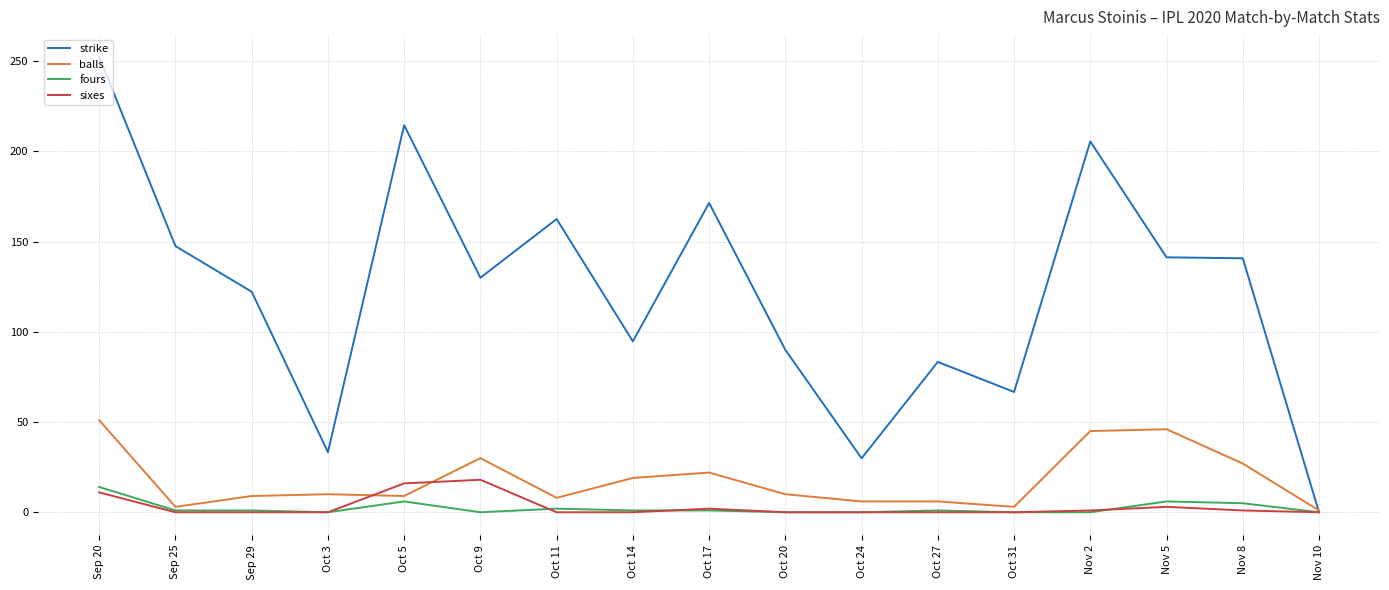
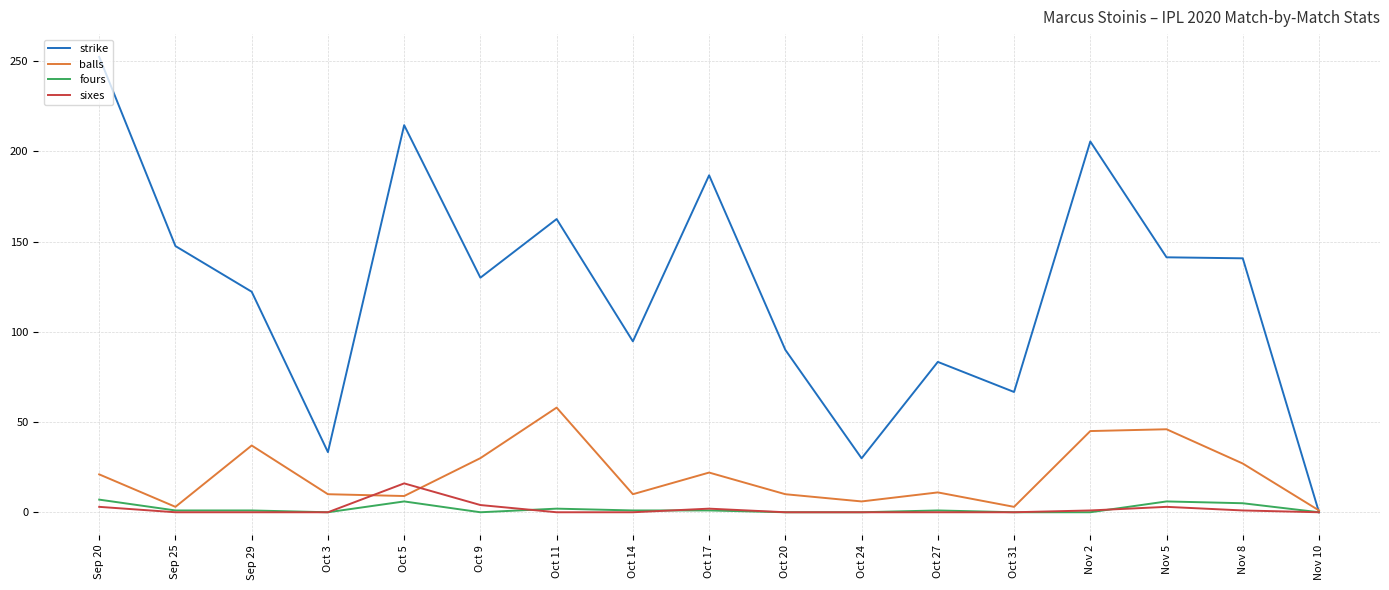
balls, Sep 20: 51 -> 21
fours, Sep 20: 14 -> 7
sixes, Sep 20: 11 -> 3
balls, Sep 29: 9 -> 37
sixes, Oct 9: 18 -> 4
balls, Oct 11: 8 -> 58
balls, Oct 14: 19 -> 10
strike, Oct 17: 171 -> 187
balls, Oct 27: 6 -> 11
